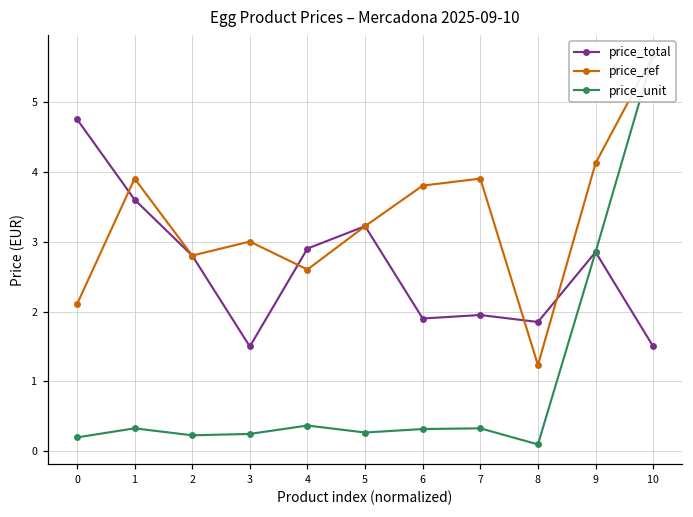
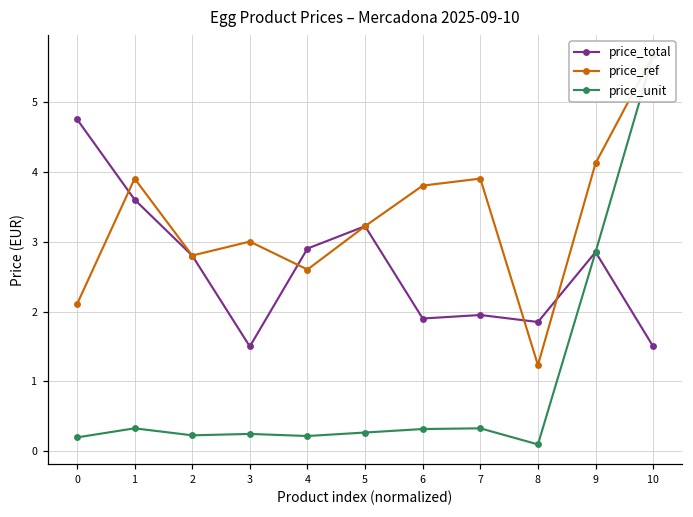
price_unit, 4: 0.4 -> 0.2
